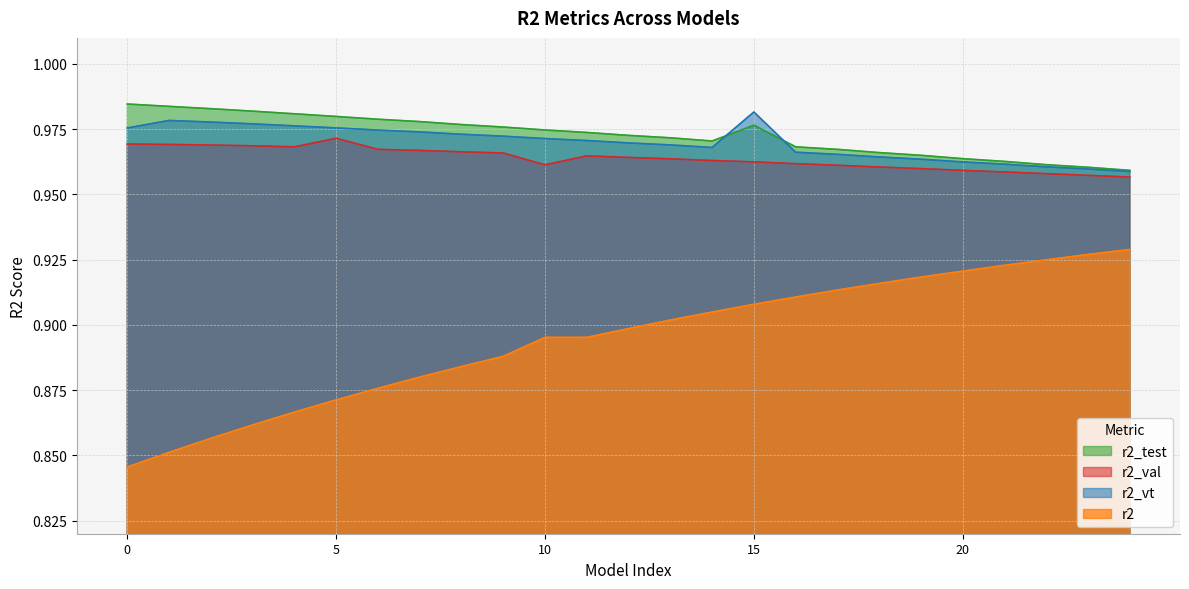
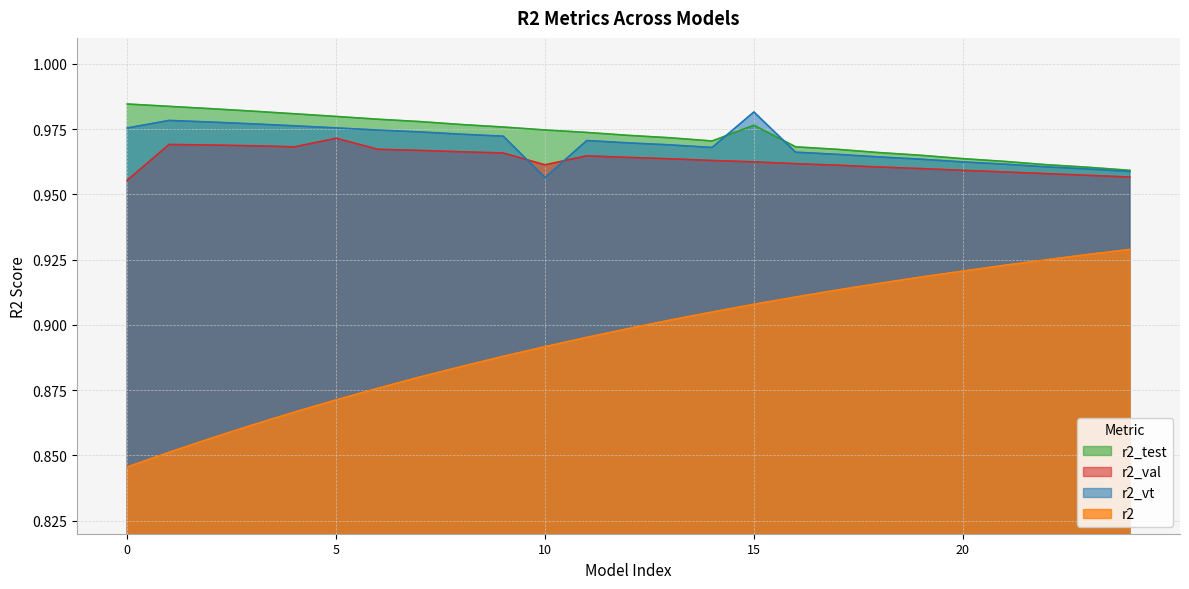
r2_val, 0: 0.969 -> 0.955
r2_vt, 10: 0.971 -> 0.956
r2, 10: 0.895 -> 0.892
